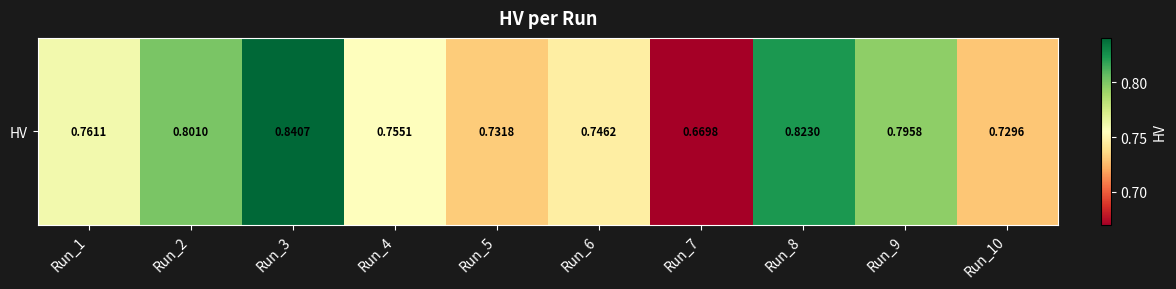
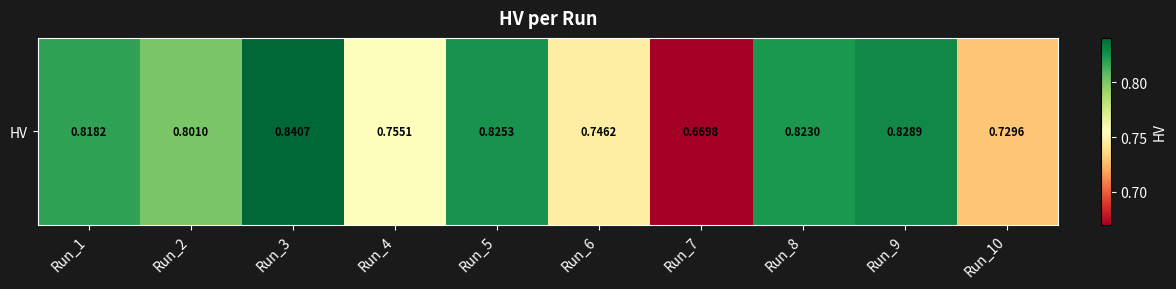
HV, Run_1: 0.7611 -> 0.8182
HV, Run_5: 0.7318 -> 0.8253
HV, Run_9: 0.7958 -> 0.8289
